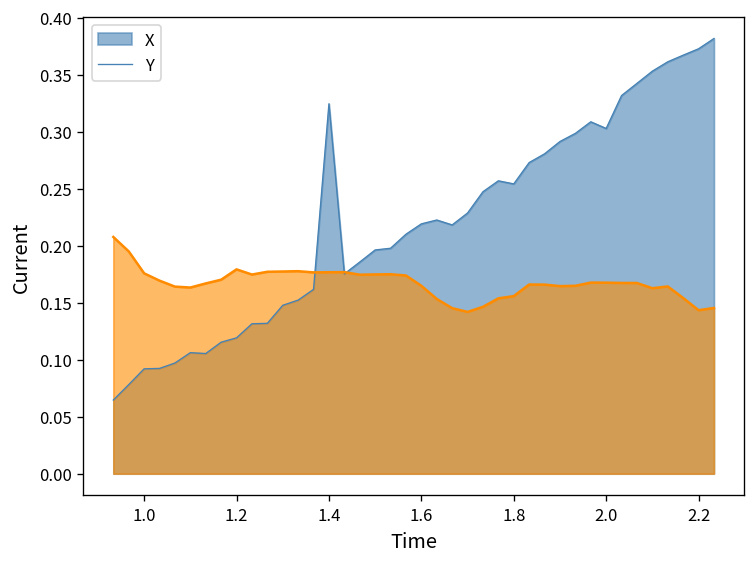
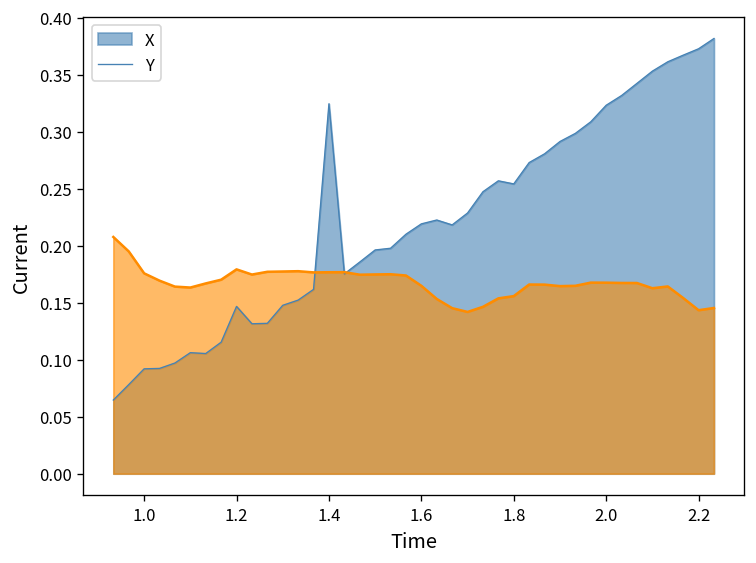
X, 1.2: 0.12 -> 0.15
X, 2.0: 0.30 -> 0.32
